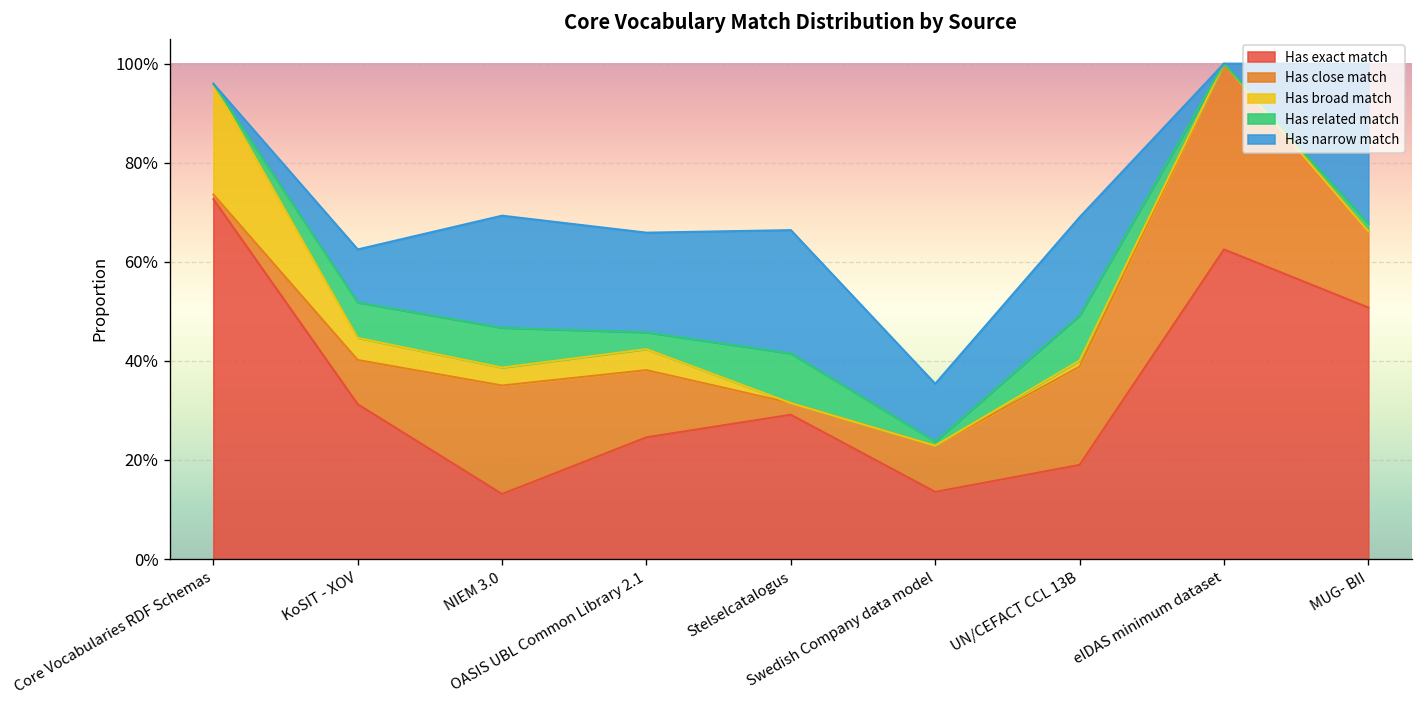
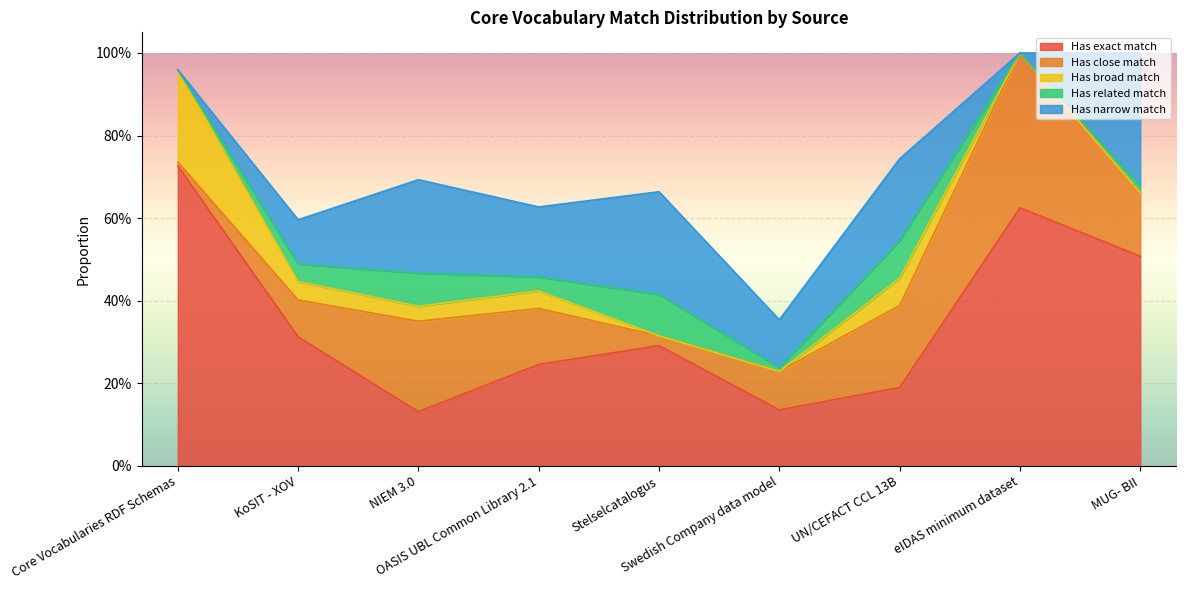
Has related match, KoSIT - XOV: 7% -> 4%
Has narrow match, OASIS UBL Common Library 2.1: 20% -> 17%
Has broad match, UN/CEFACT CCL 13B: 1% -> 7%
